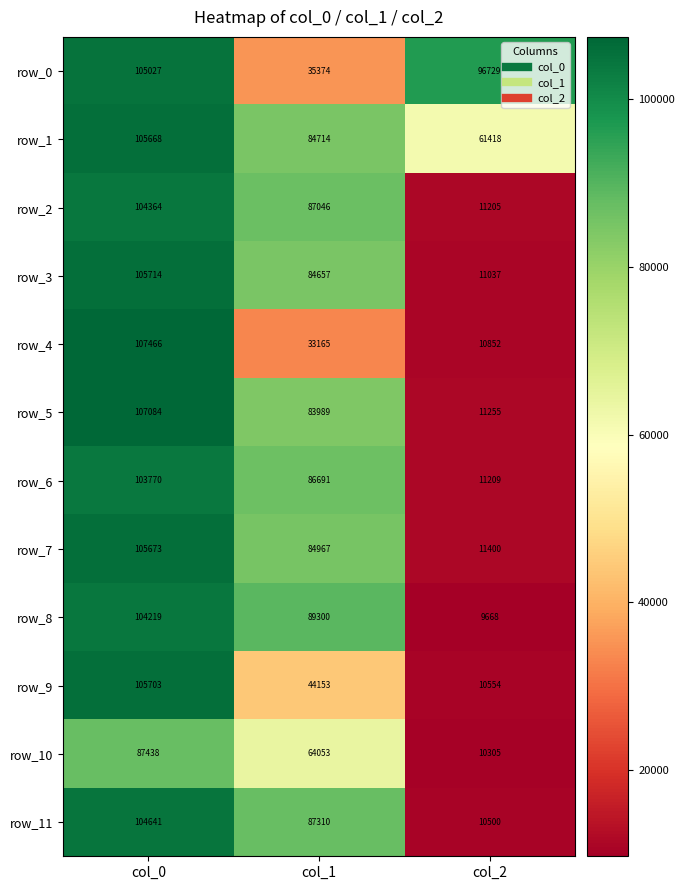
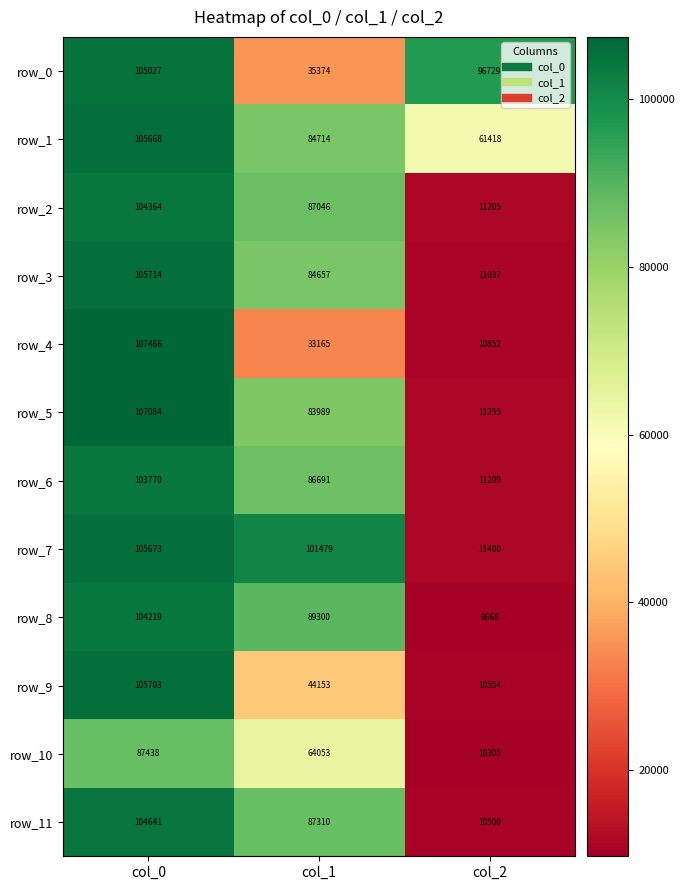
row_7, col_1: 84967 -> 101479
